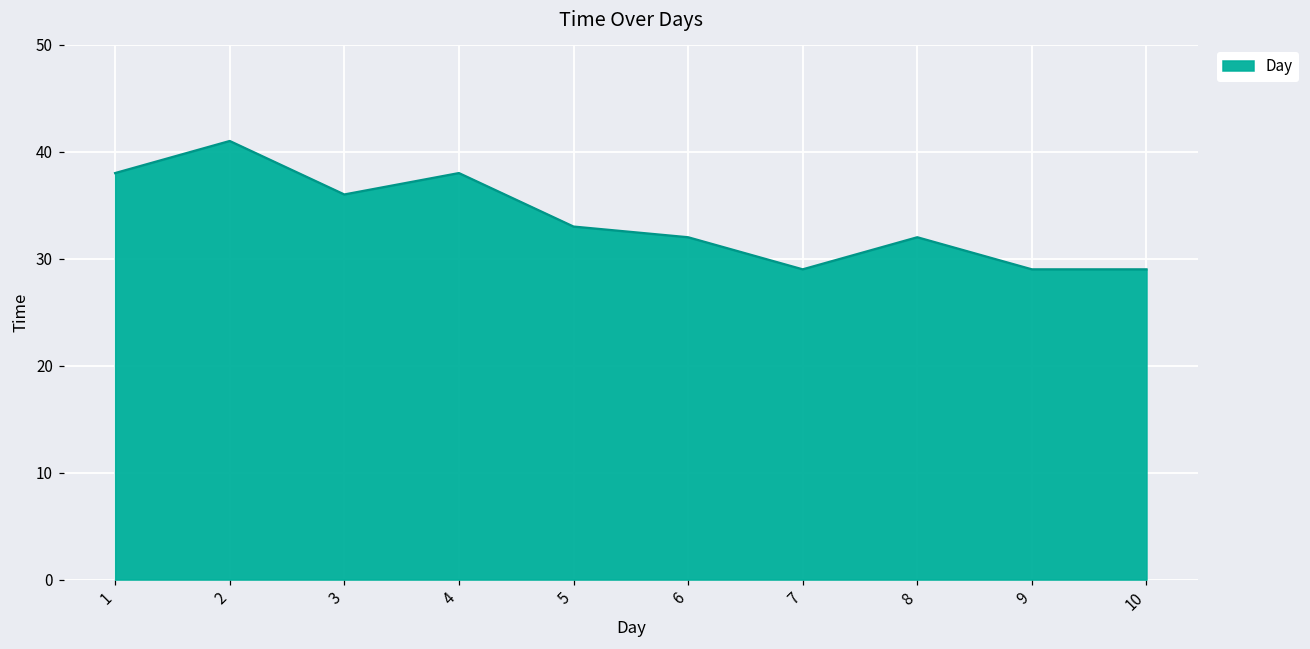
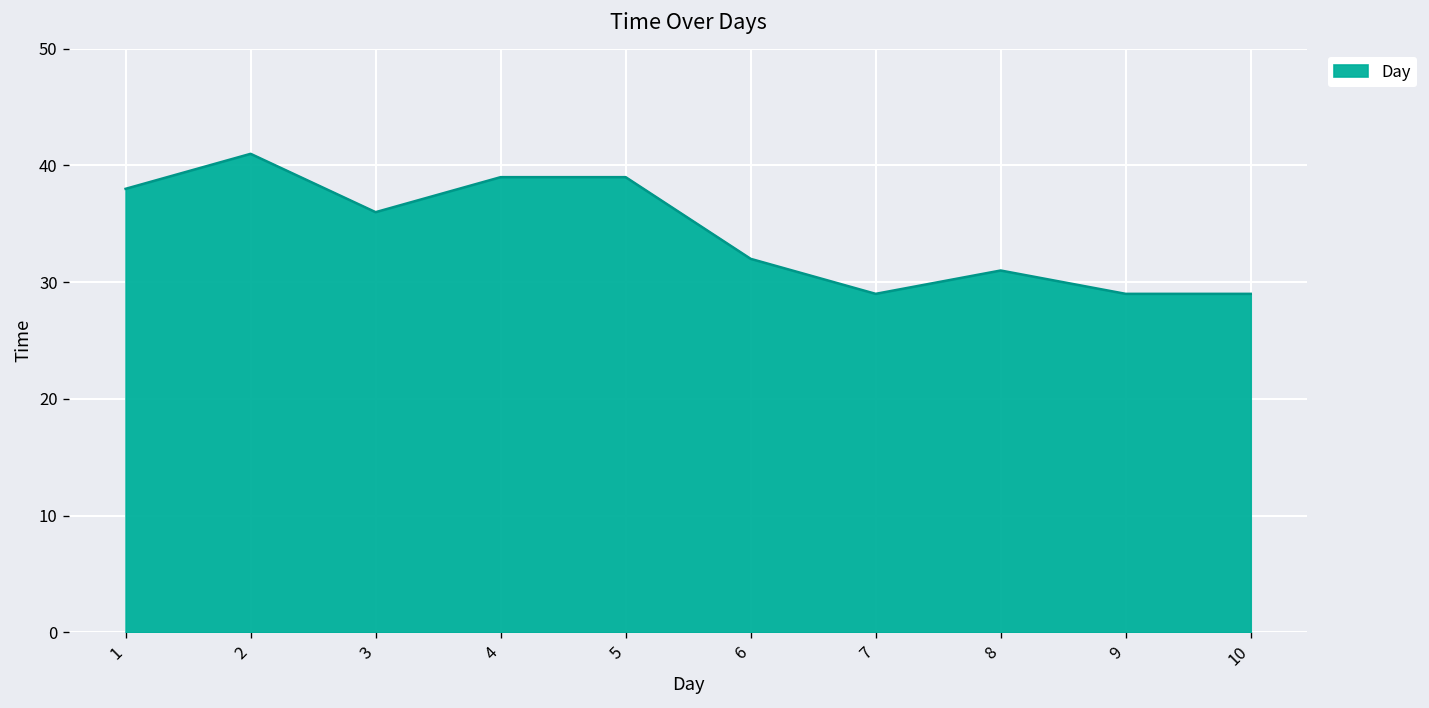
4: 38 -> 39
5: 33 -> 39
8: 32 -> 31
